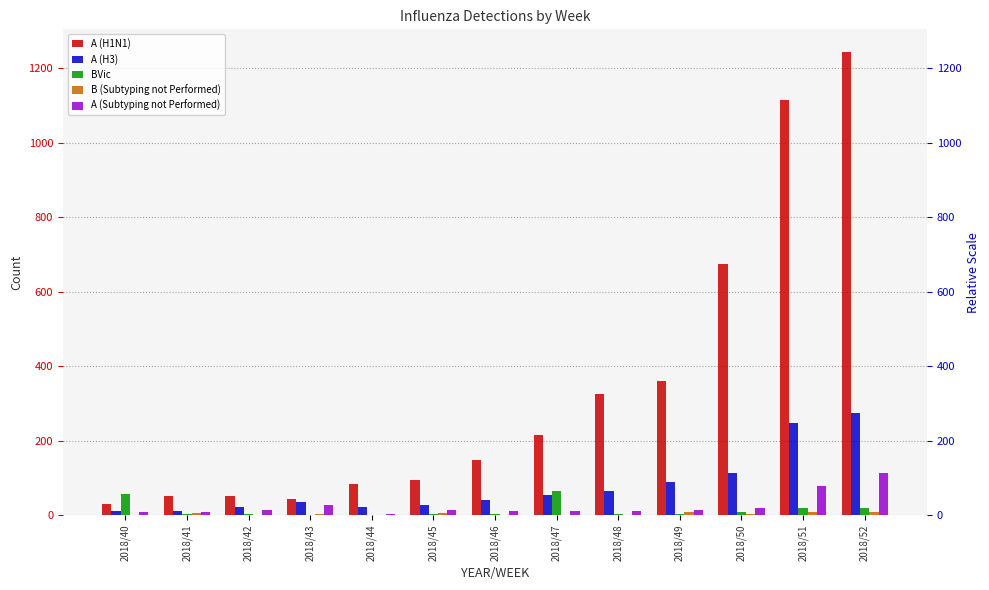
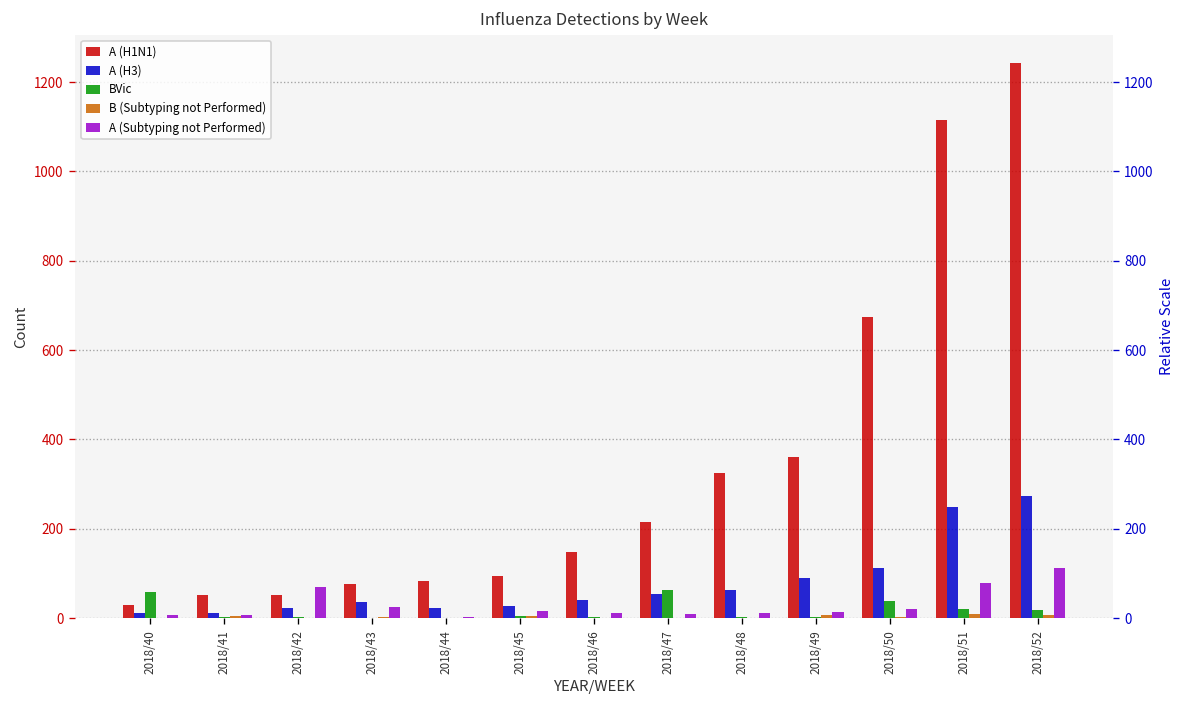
A (Subtyping not Performed), 2018/42: 10 -> 70
A (H1N1), 2018/43: 40 -> 80
BVic, 2018/50: 10 -> 40
